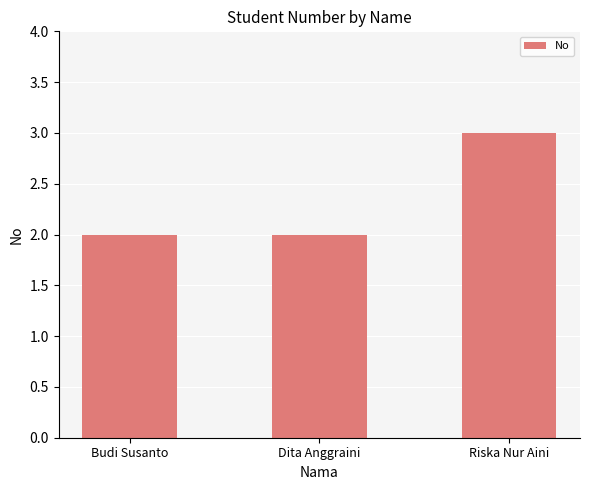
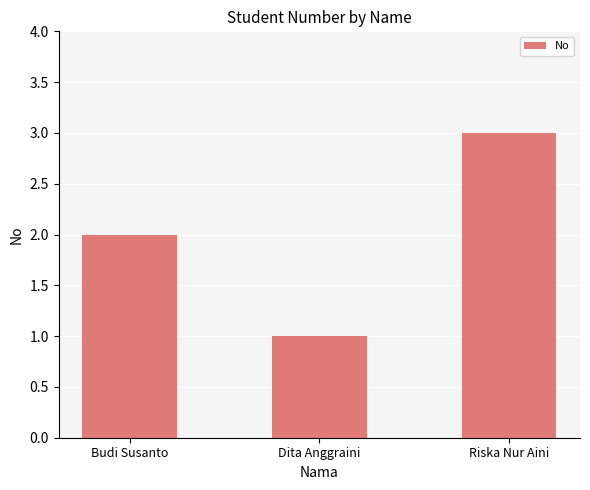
Dita Anggraini: 2 -> 1
